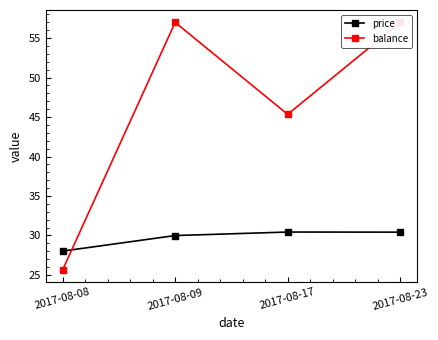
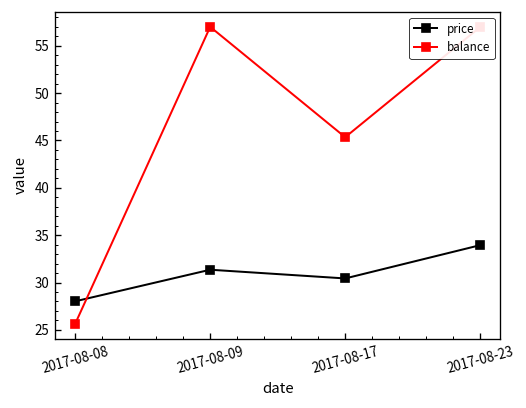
price, 2017-08-09: 30 -> 31
price, 2017-08-23: 30 -> 34
